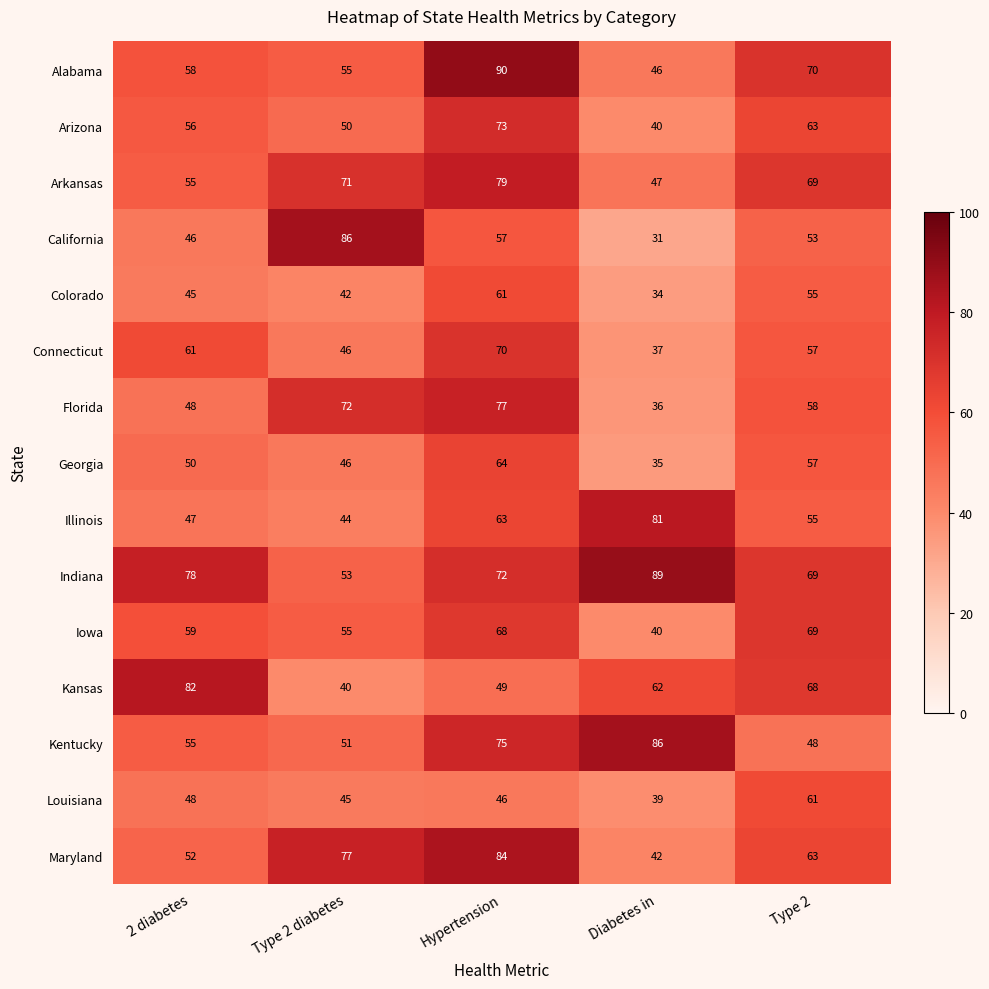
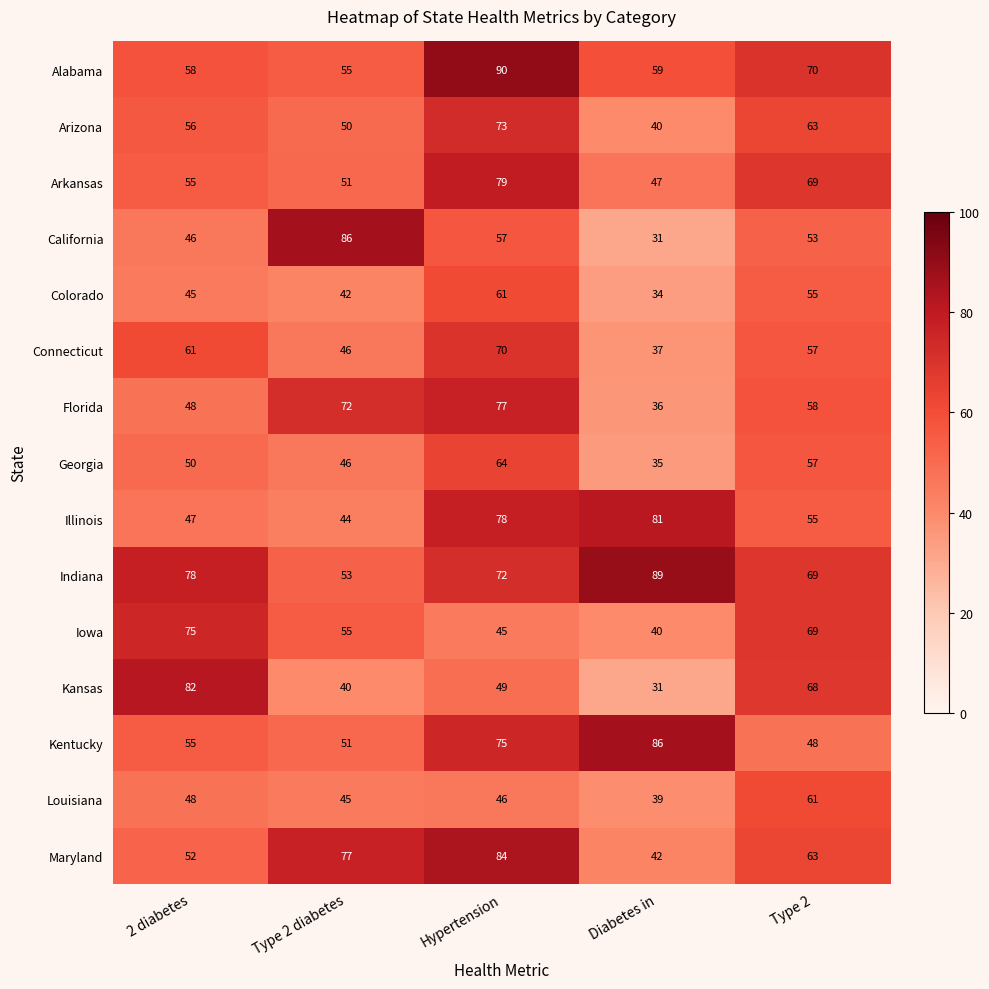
Alabama, Diabetes in: 46 -> 59
Arkansas, Type 2 diabetes: 71 -> 51
Illinois, Hypertension: 63 -> 78
Iowa, 2 diabetes: 59 -> 75
Iowa, Hypertension: 68 -> 45
Kansas, Diabetes in: 62 -> 31
